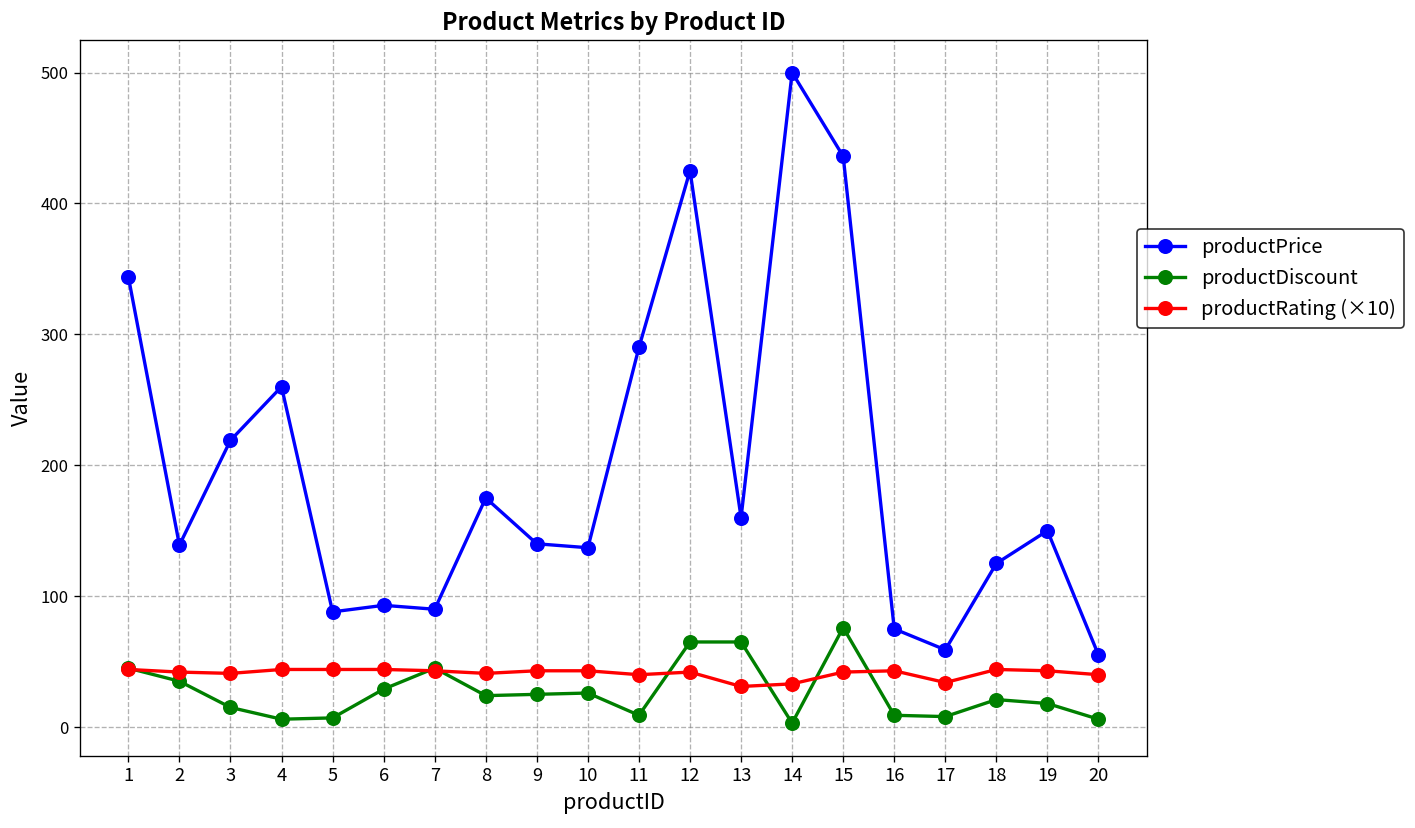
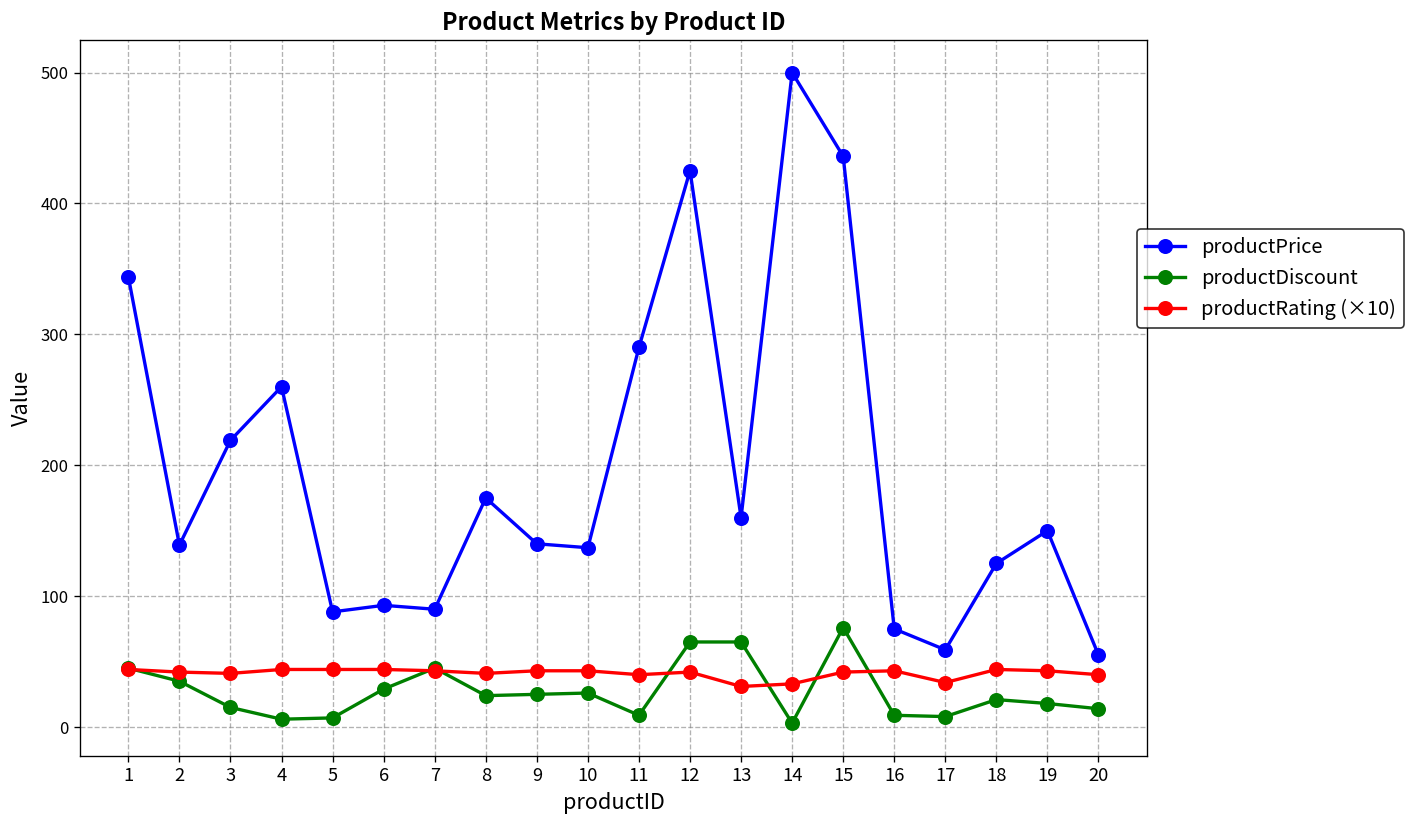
productDiscount, 20: 6 -> 14
